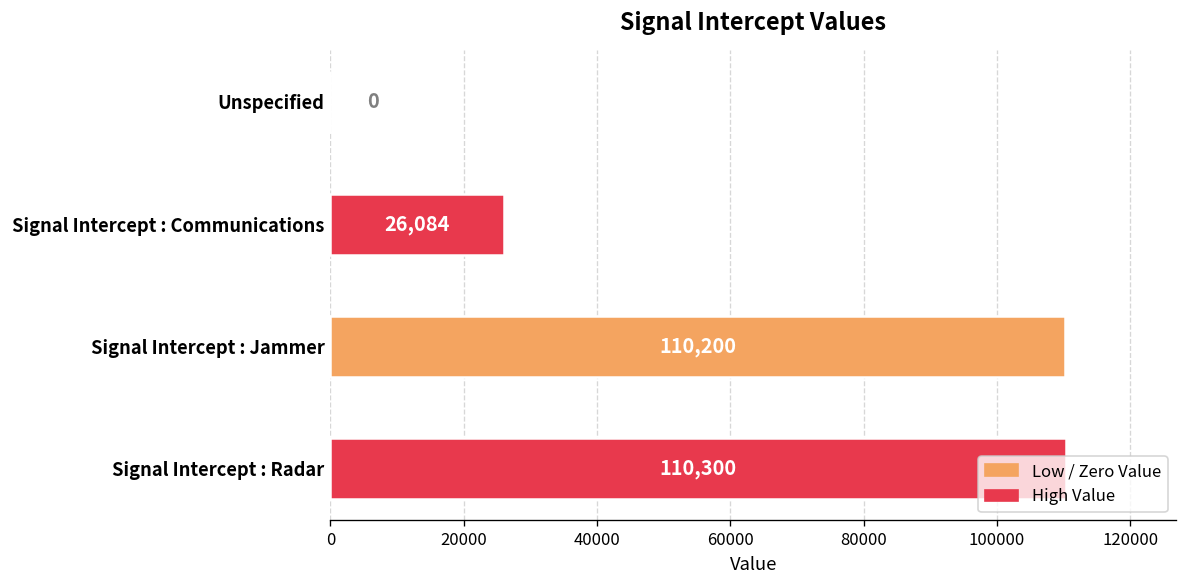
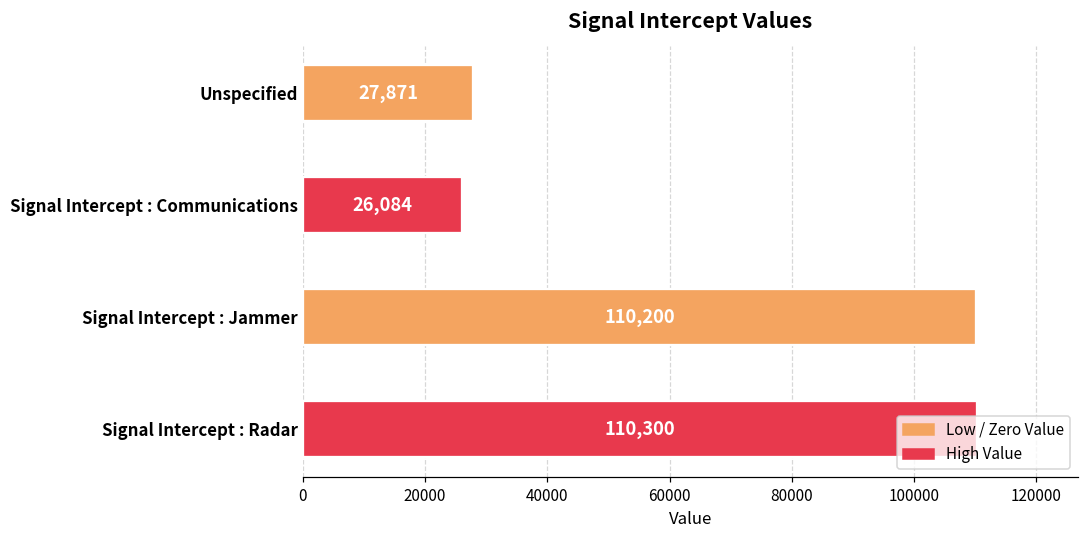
Unspecified: 0 -> 27,871
